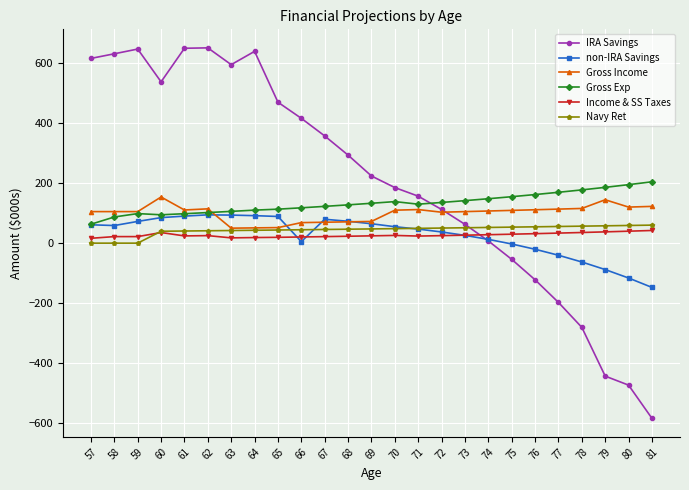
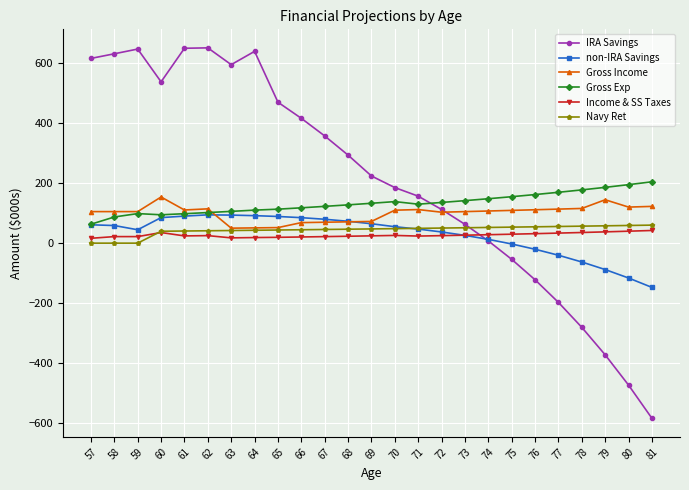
non-IRA Savings, 59: 70 -> 40
non-IRA Savings, 66: 10 -> 80
IRA Savings, 79: -440 -> -370
